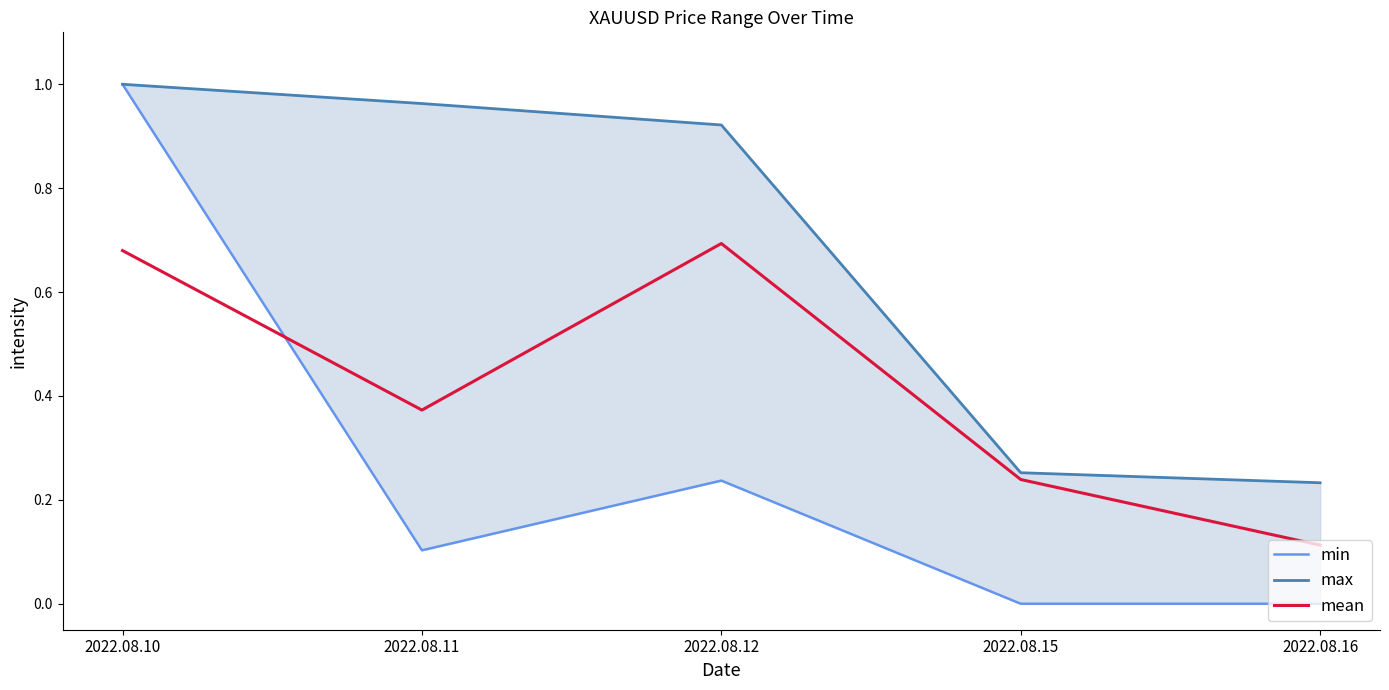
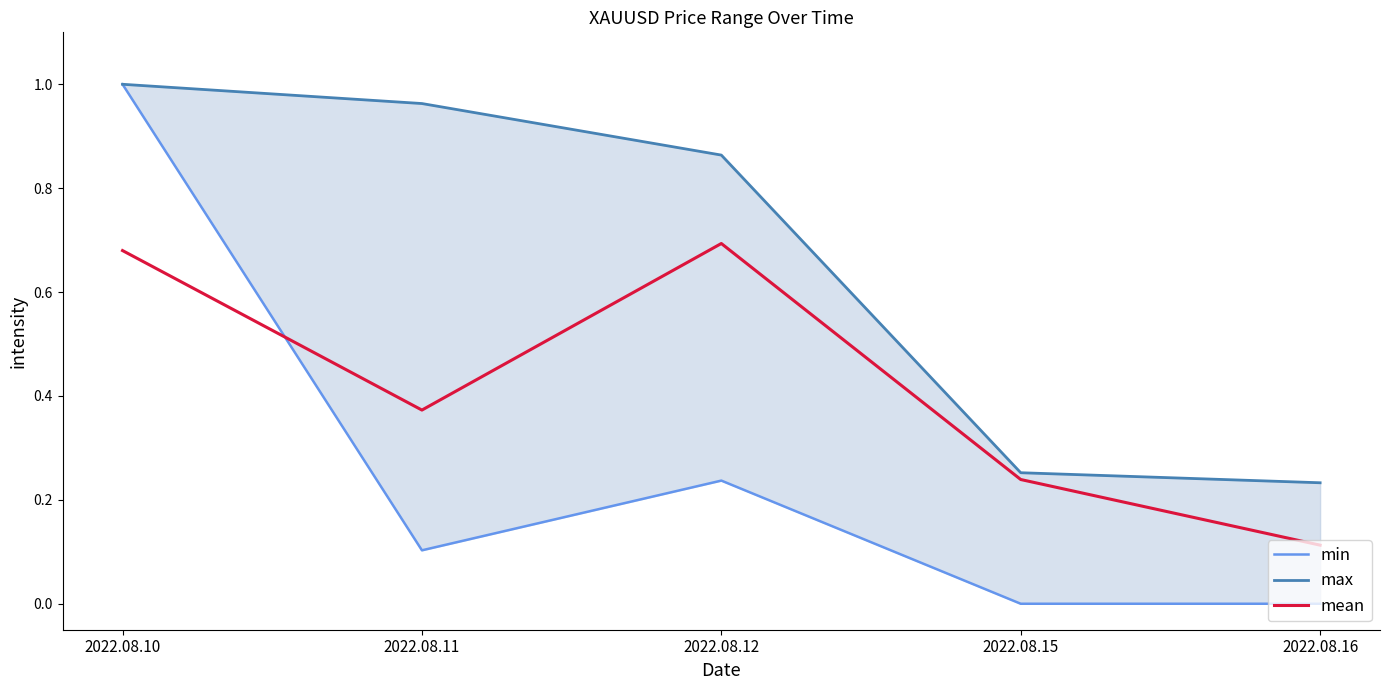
max, 2022.08.12: 0.92 -> 0.86
